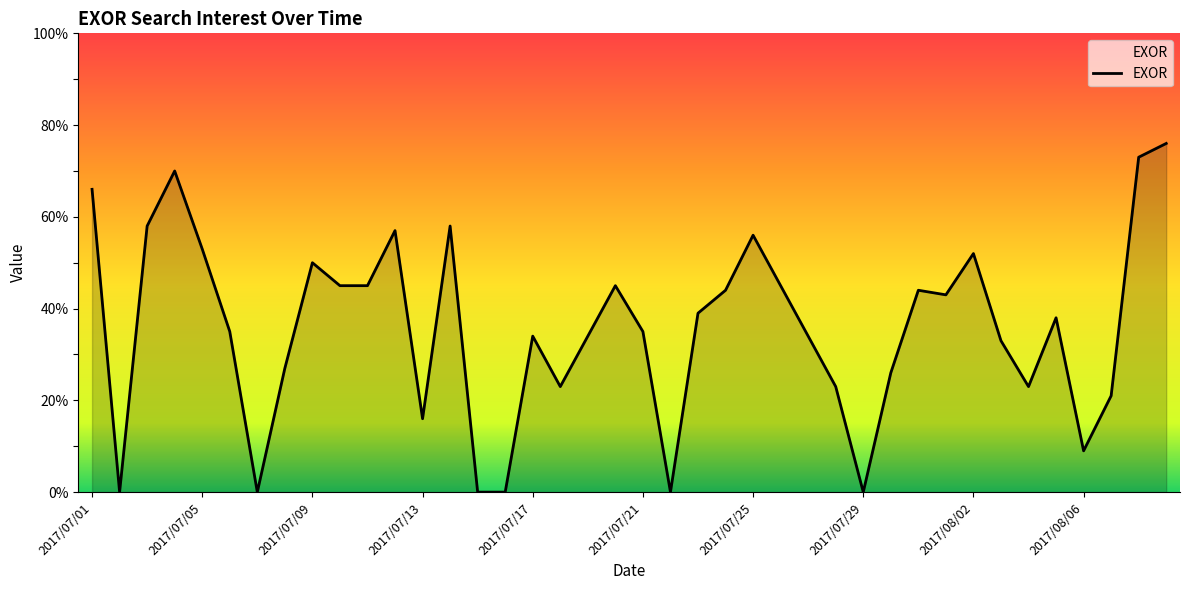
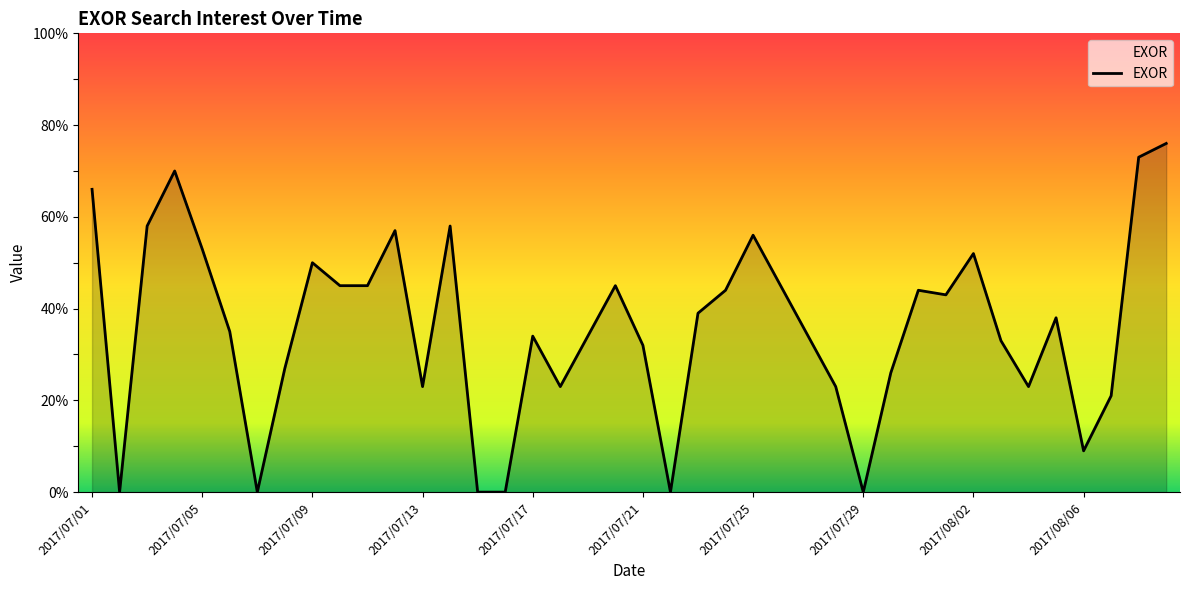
2017/07/13: 16% -> 23%
2017/07/21: 35% -> 32%
